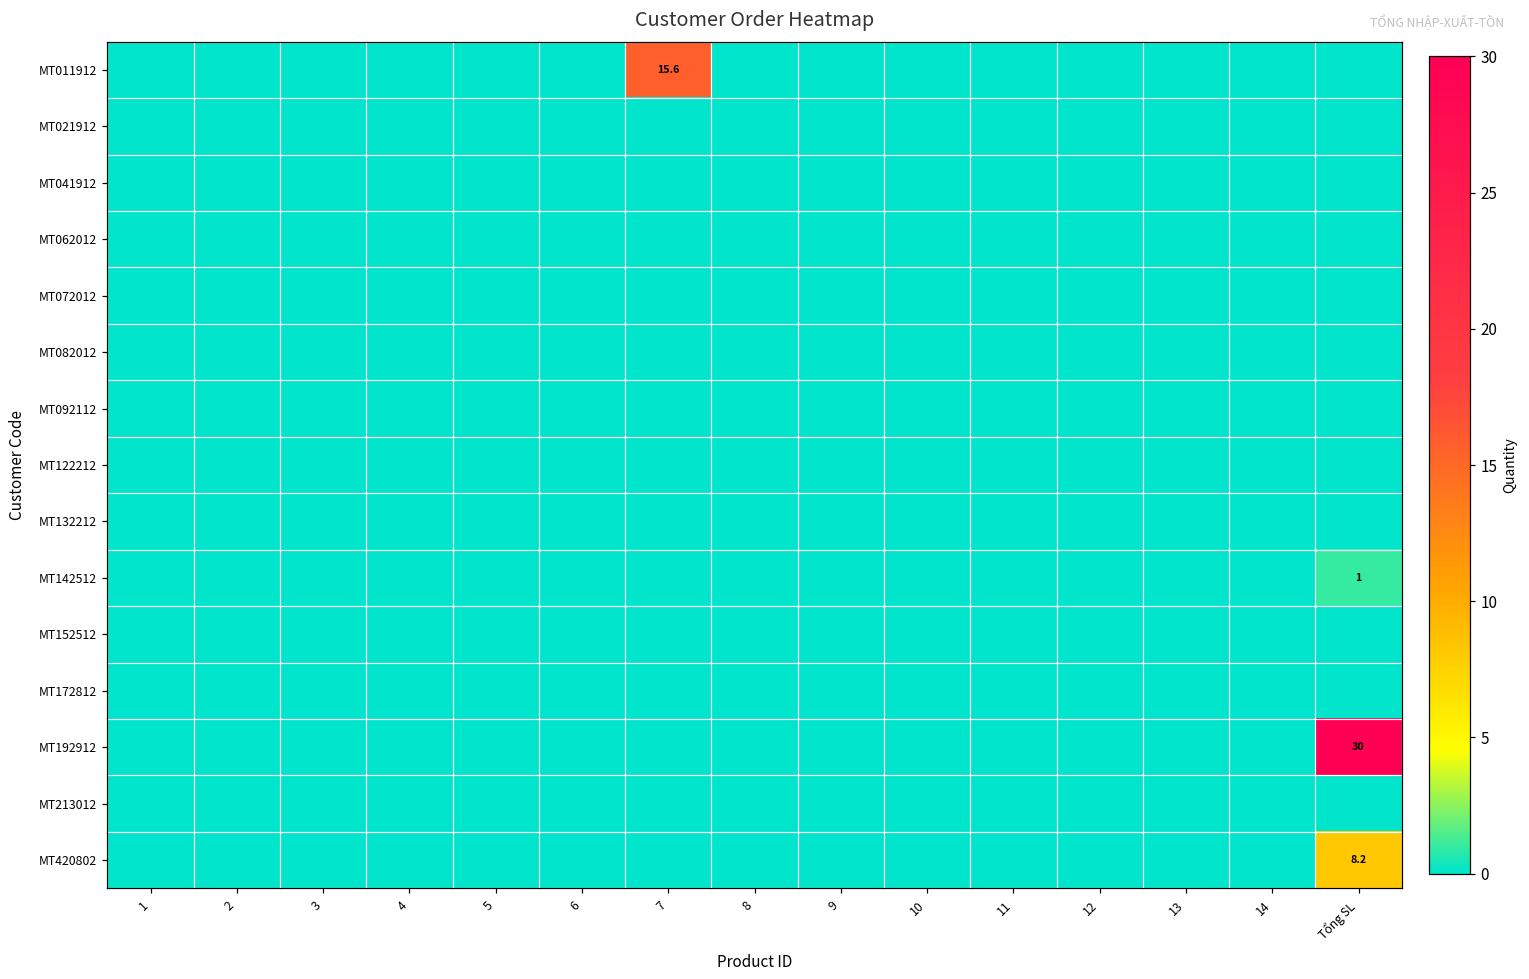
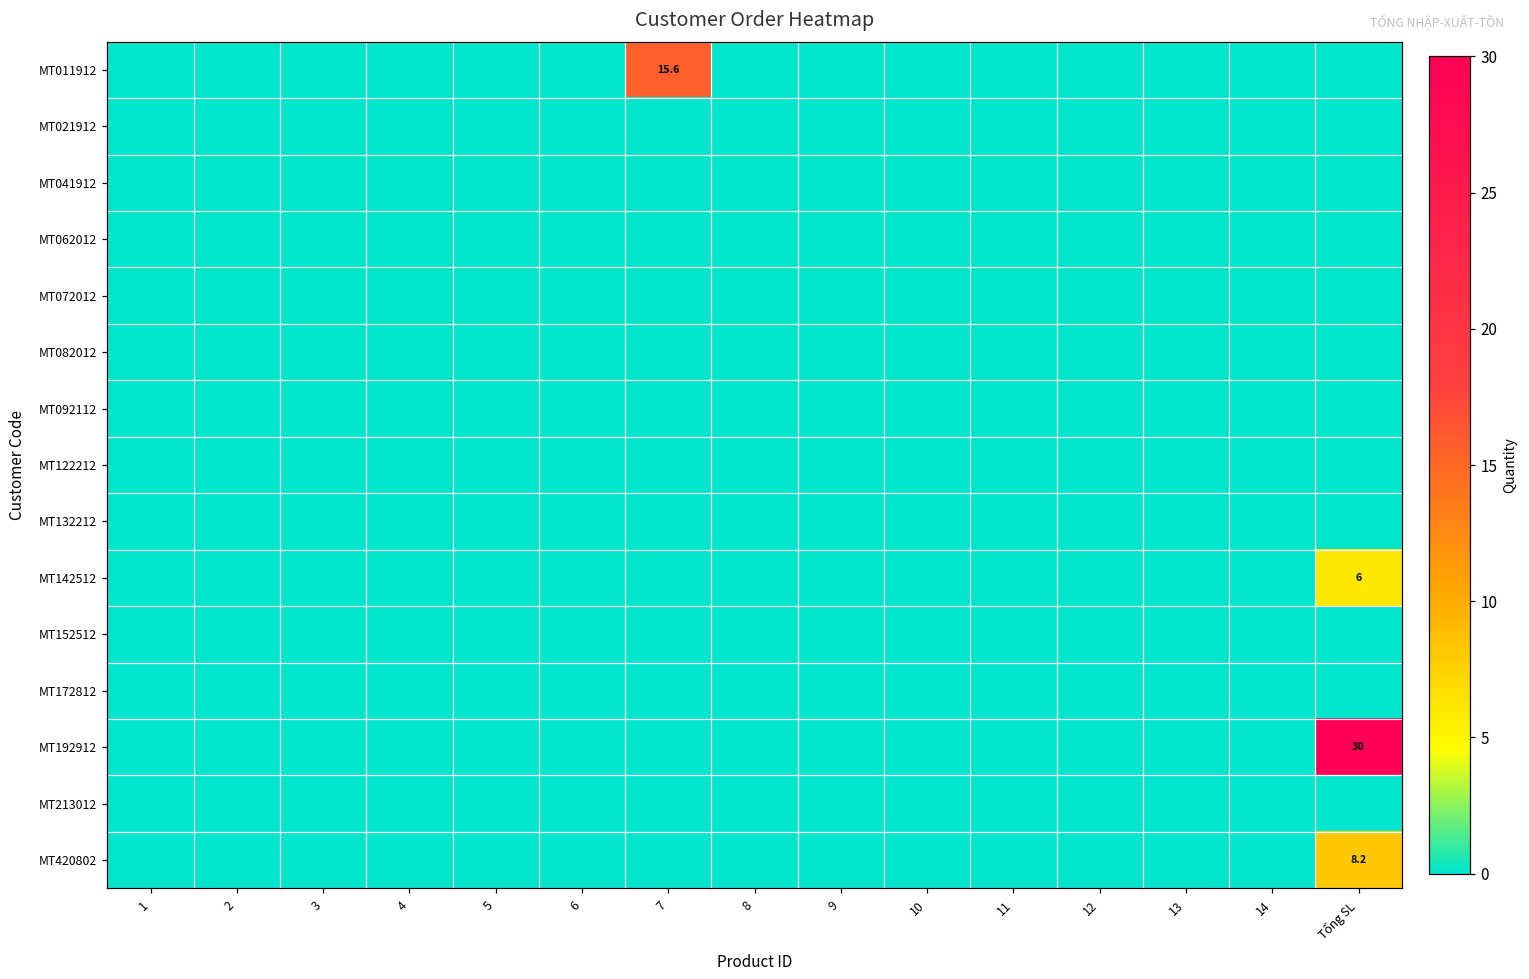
MT142512, Tổng SL: 1 -> 6
